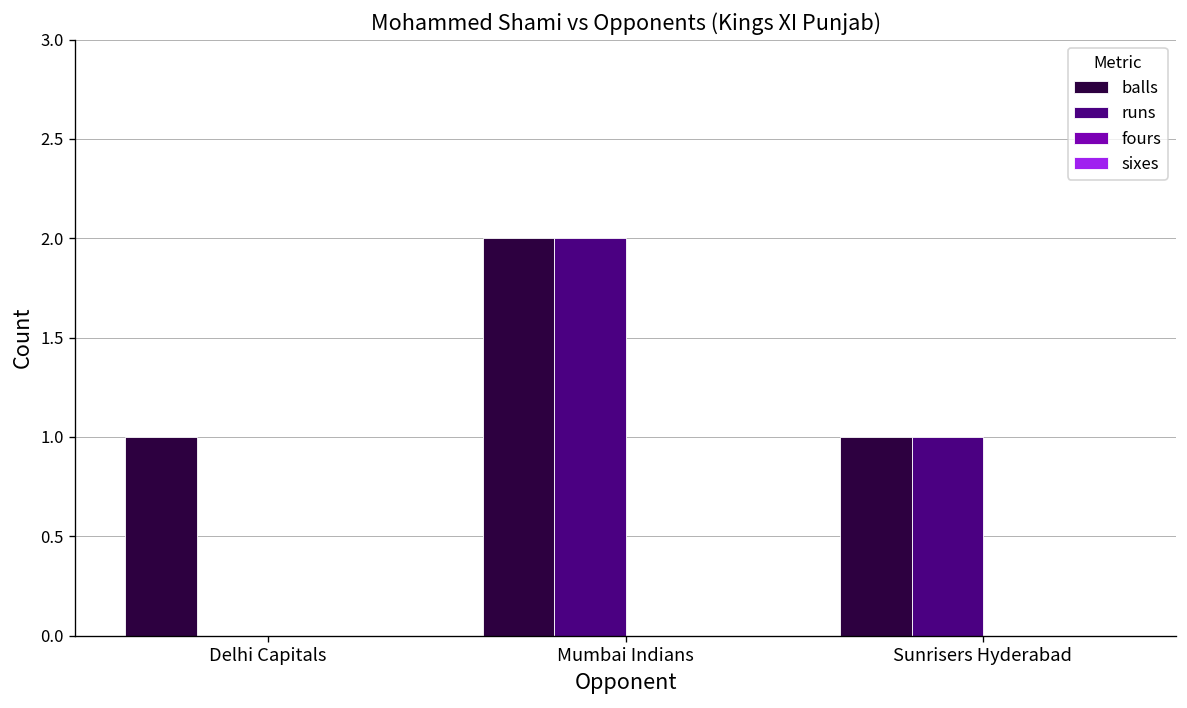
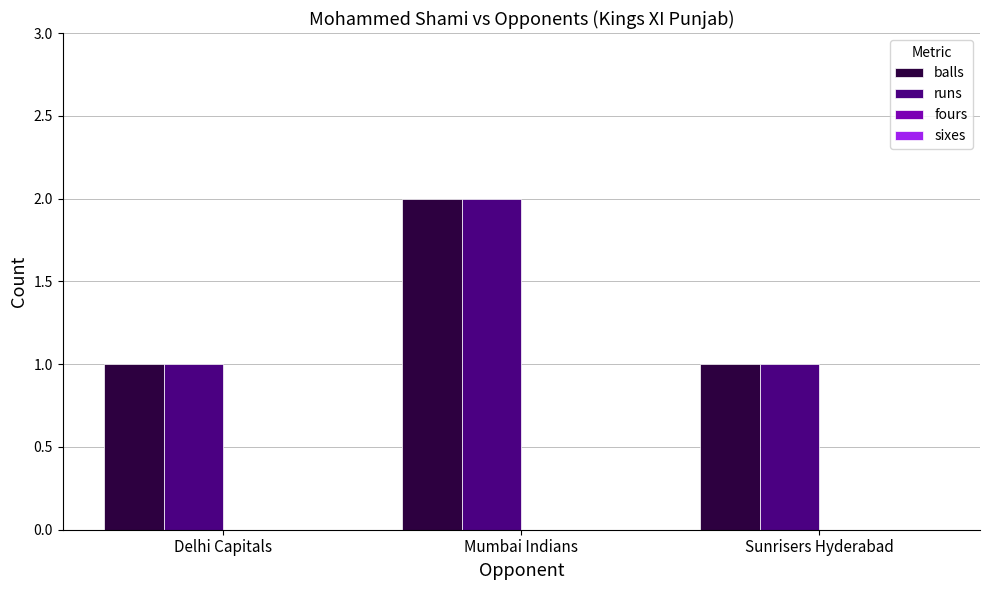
runs, Delhi Capitals: 0 -> 1
